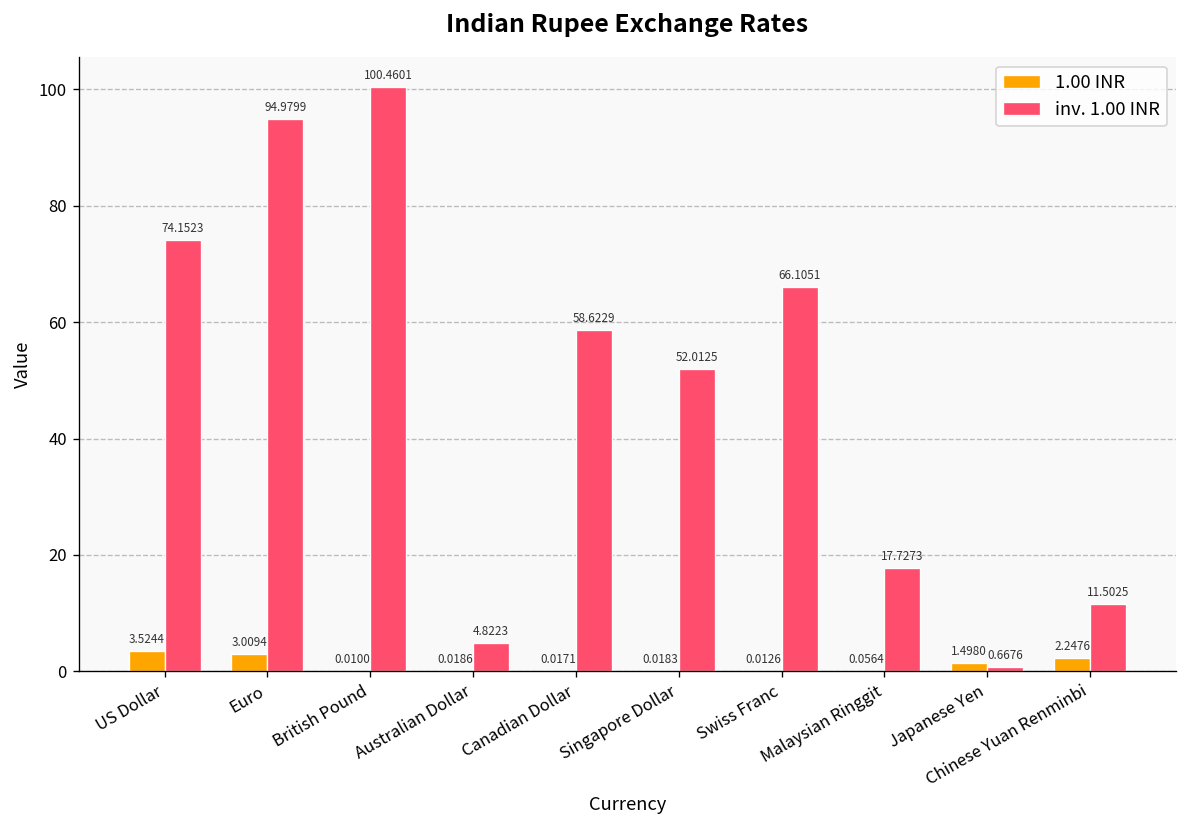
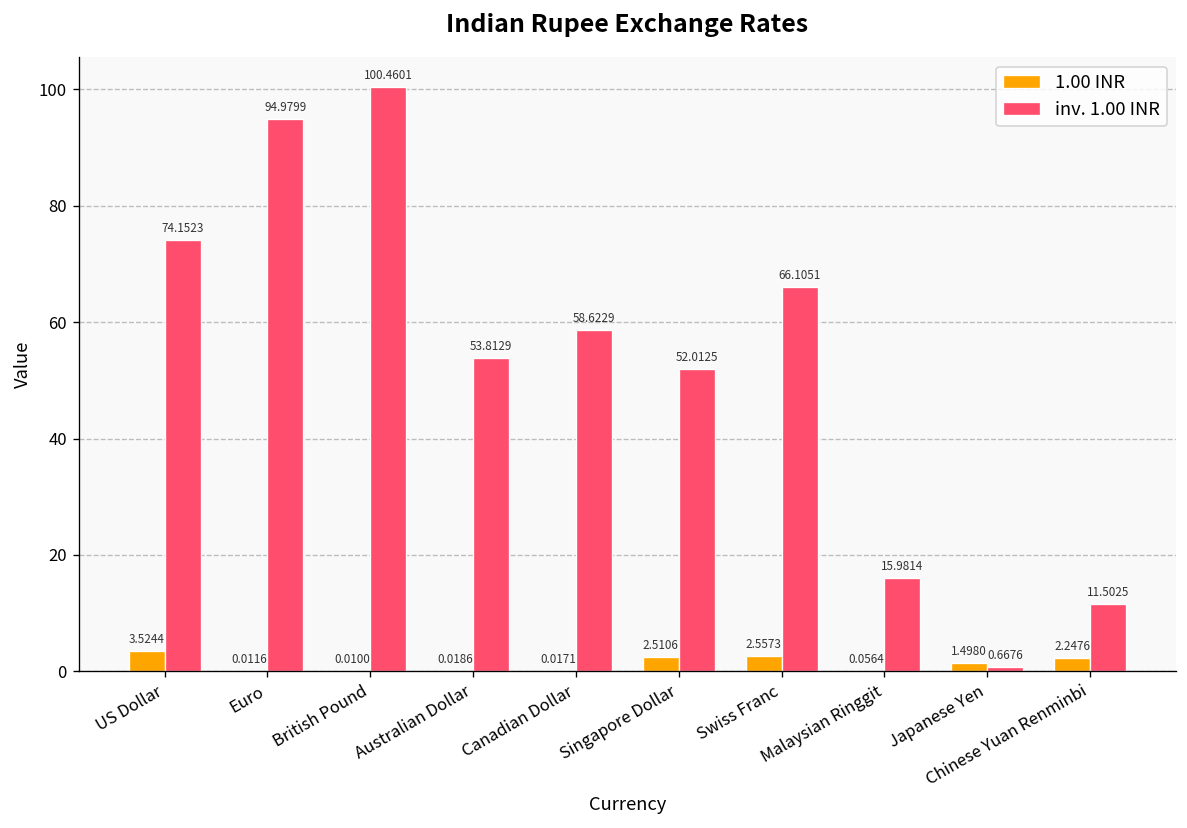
1.00 INR, Euro: 3.0094 -> 0.0116
inv. 1.00 INR, Australian Dollar: 4.8223 -> 53.8129
1.00 INR, Singapore Dollar: 0.0183 -> 2.5106
1.00 INR, Swiss Franc: 0.0126 -> 2.5573
inv. 1.00 INR, Malaysian Ringgit: 17.7273 -> 15.9814
